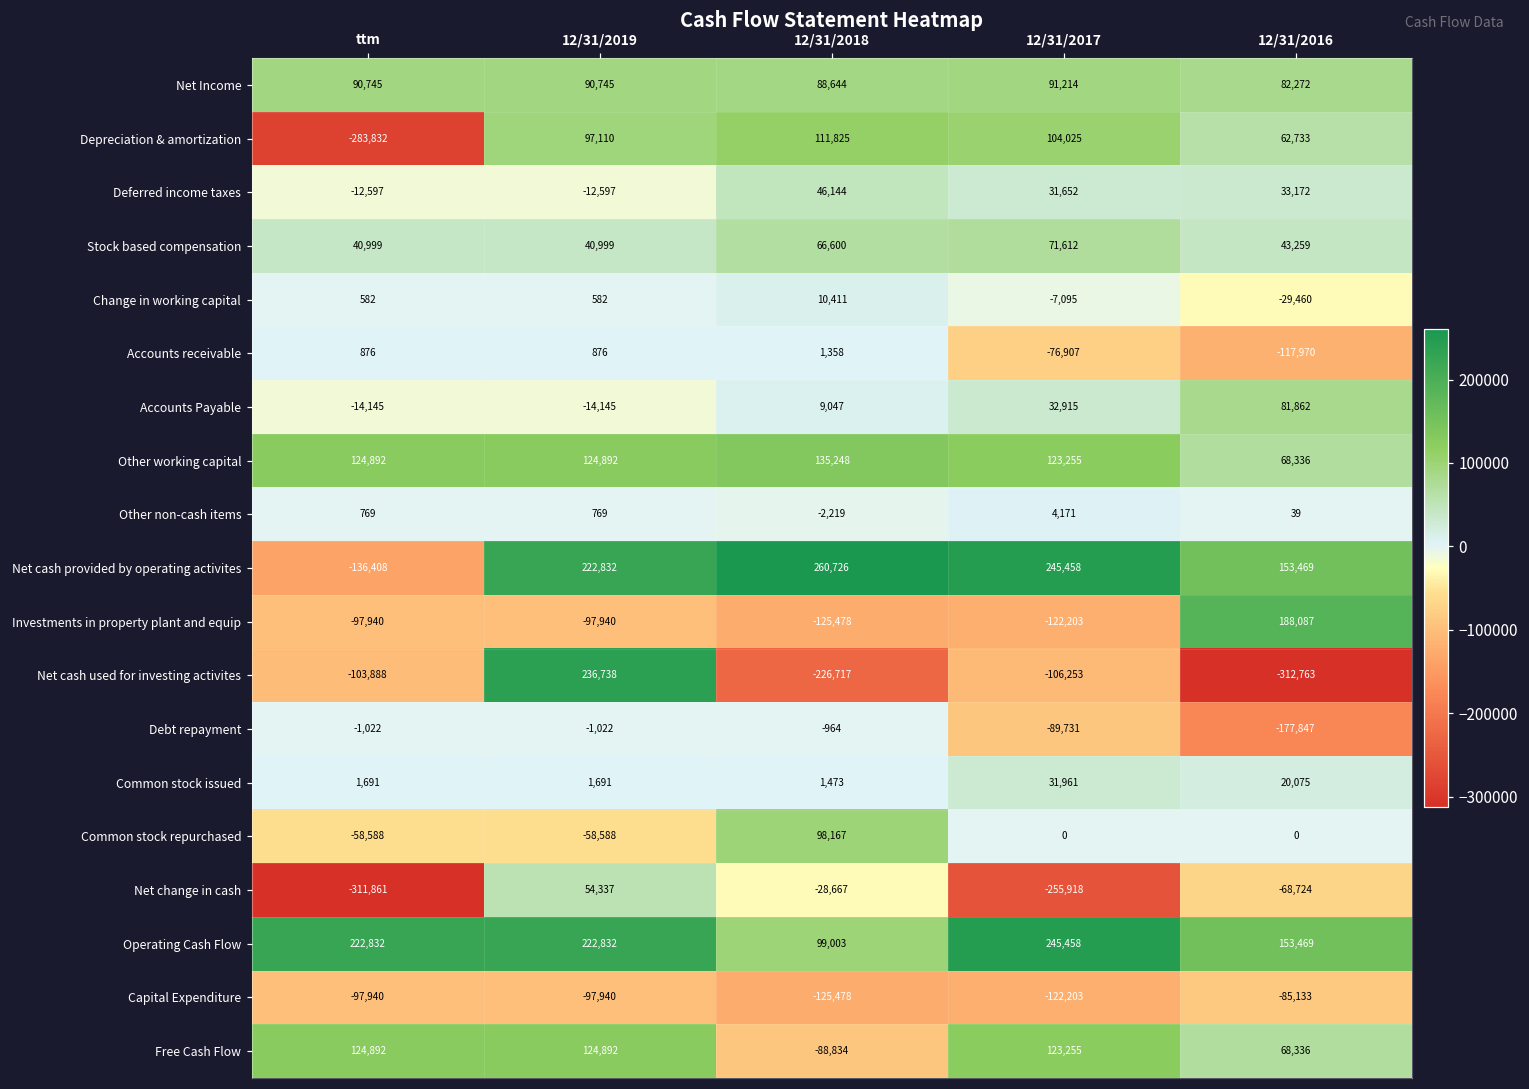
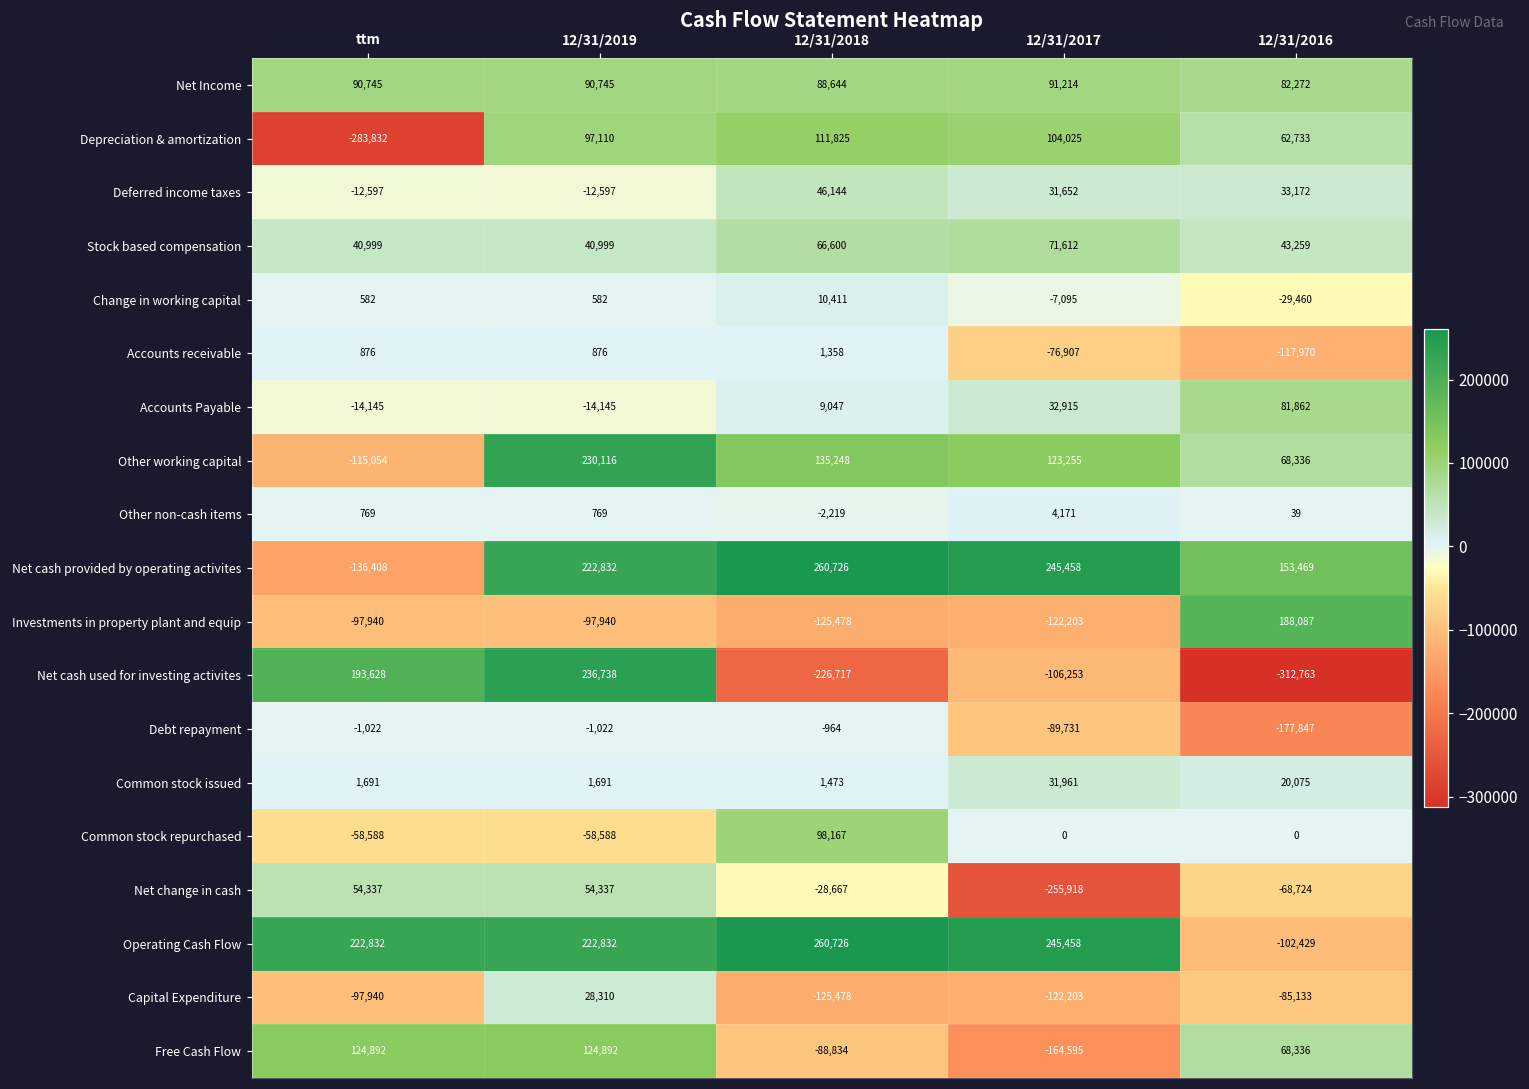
Other working capital, ttm: 124,892 -> -115,054
Other working capital, 12/31/2019: 124,892 -> 230,116
Net cash used for investing activites, ttm: -103,888 -> 193,628
Net change in cash, ttm: -311,861 -> 54,337
Operating Cash Flow, 12/31/2018: 99,003 -> 260,726
Operating Cash Flow, 12/31/2016: 153,469 -> -102,429
Capital Expenditure, 12/31/2019: -97,940 -> 28,310
Free Cash Flow, 12/31/2017: 123,255 -> -164,595
